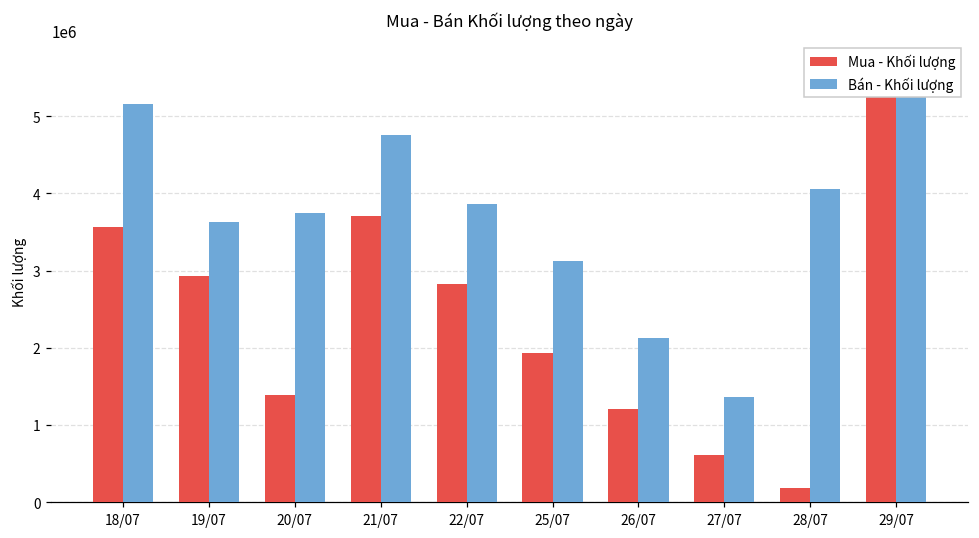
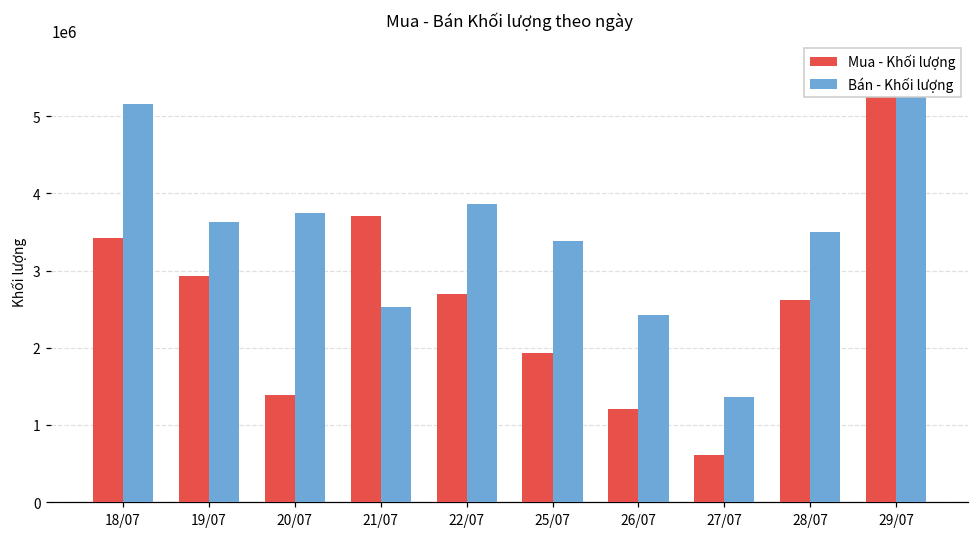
Mua - Khối lượng, 18/07: 3600000 -> 3400000
Bán - Khối lượng, 21/07: 4800000 -> 2500000
Mua - Khối lượng, 22/07: 2800000 -> 2700000
Bán - Khối lượng, 25/07: 3100000 -> 3400000
Bán - Khối lượng, 26/07: 2100000 -> 2400000
Mua - Khối lượng, 28/07: 200000 -> 2600000
Bán - Khối lượng, 28/07: 4100000 -> 3500000
